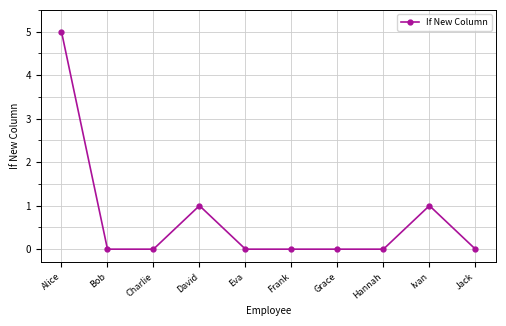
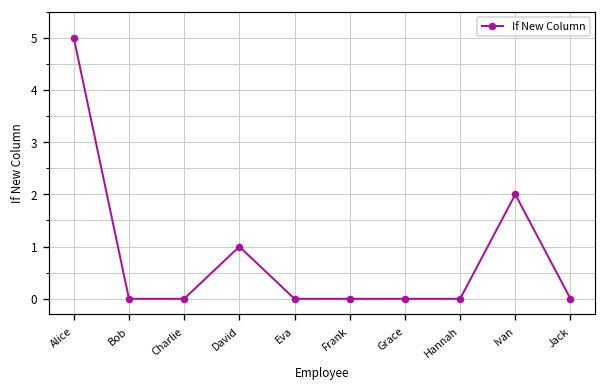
Ivan: 1 -> 2
